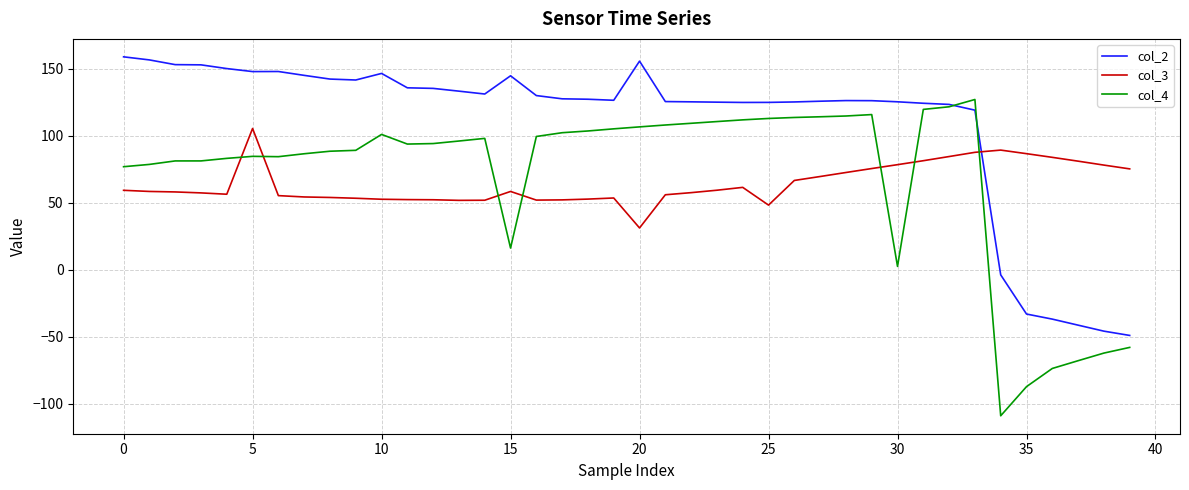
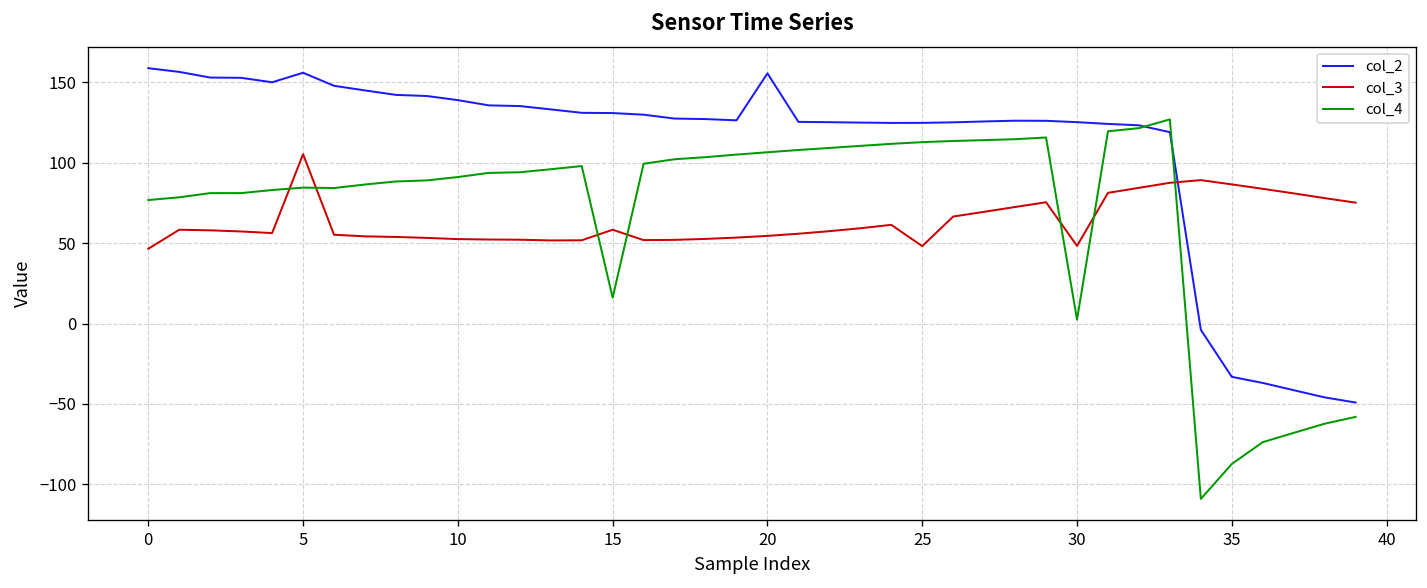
col_3, 0: 59 -> 47
col_2, 5: 148 -> 156
col_2, 10: 146 -> 139
col_4, 10: 101 -> 91
col_2, 15: 145 -> 131
col_3, 20: 31 -> 55
col_3, 30: 78 -> 48
